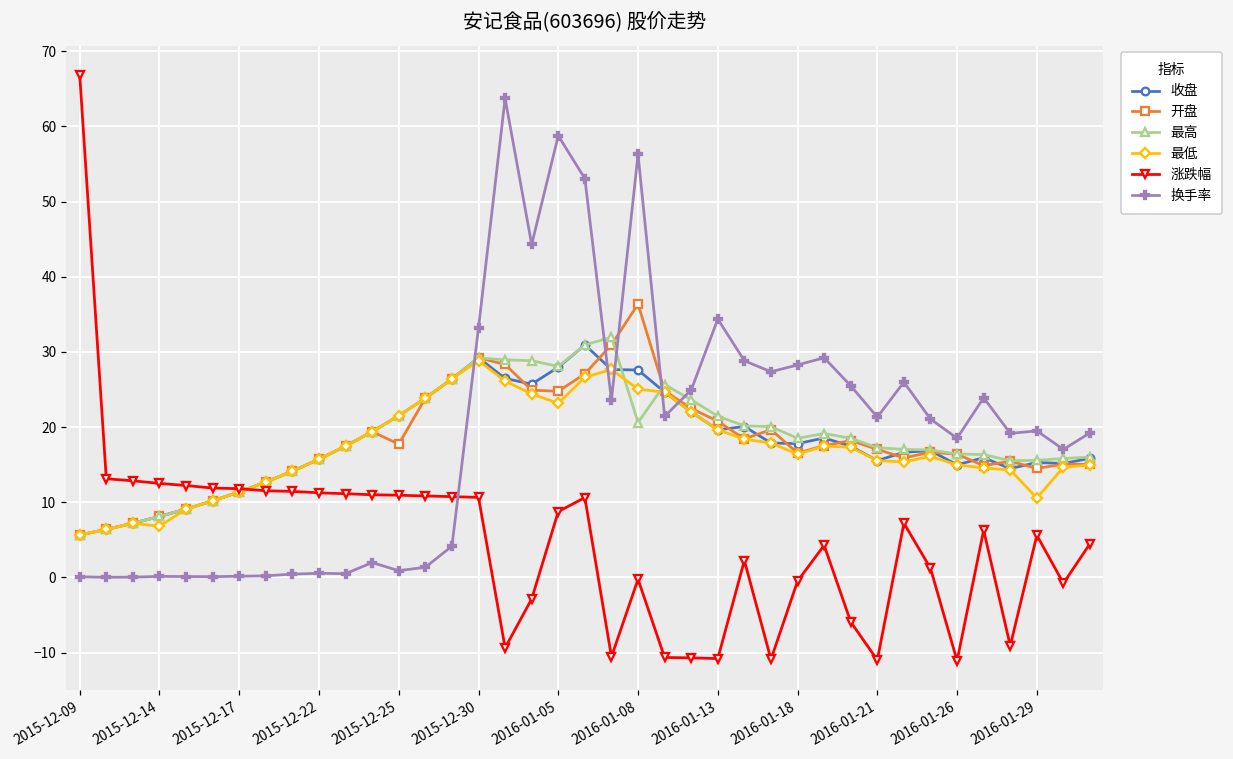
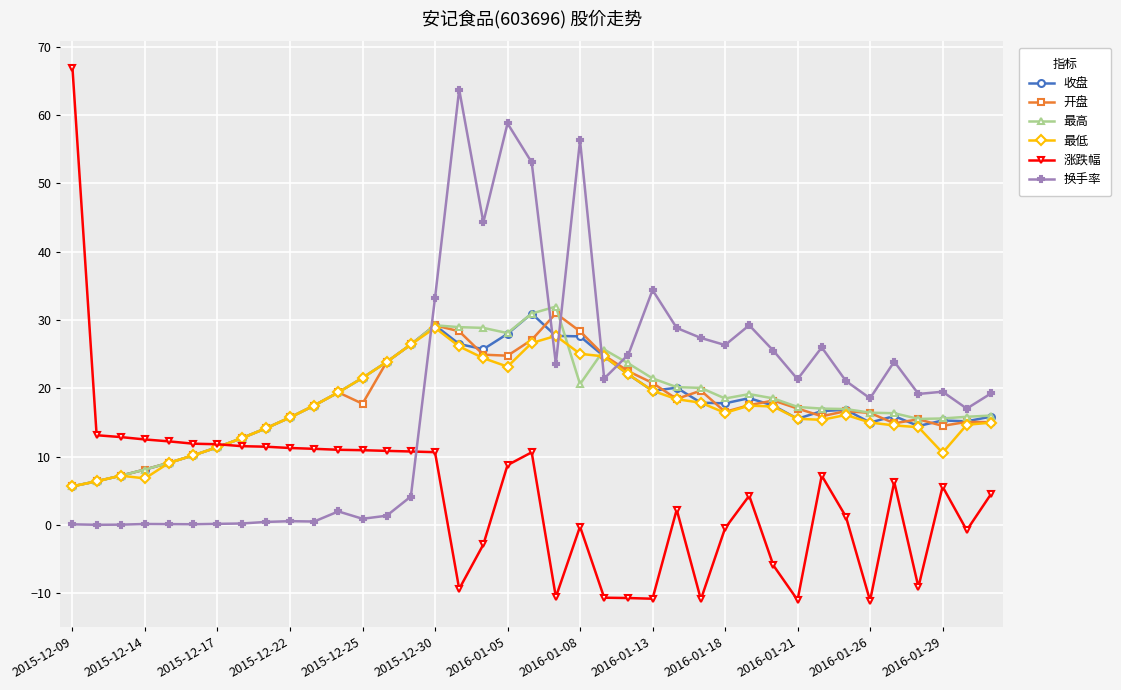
开盘, 2016-01-08: 36 -> 28
换手率, 2016-01-18: 28 -> 26
